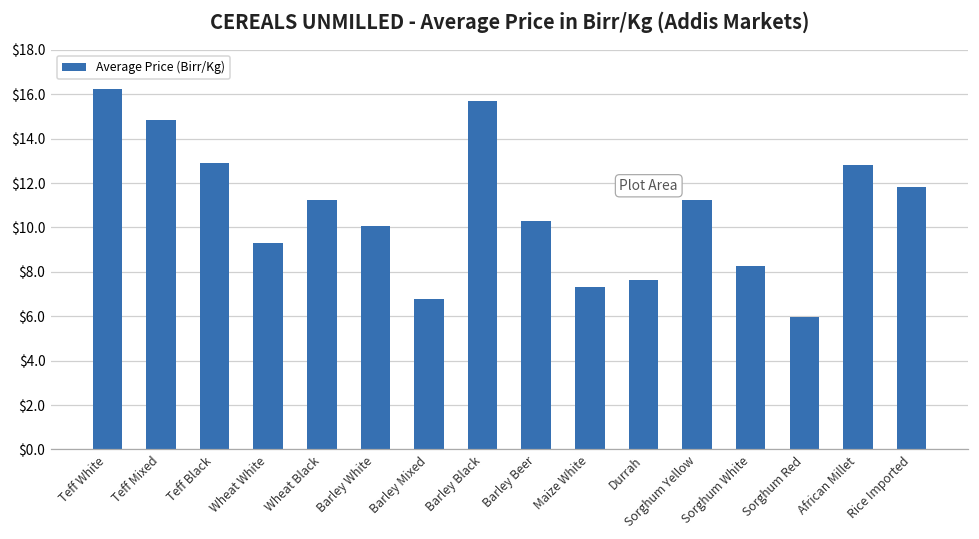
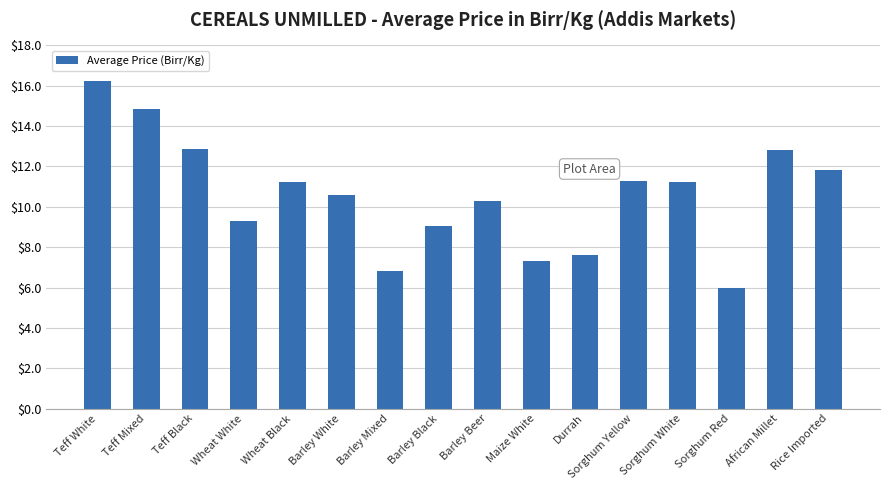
Barley White: $10.1 -> $10.6
Barley Black: $15.7 -> $9.1
Sorghum White: $8.3 -> $11.2
